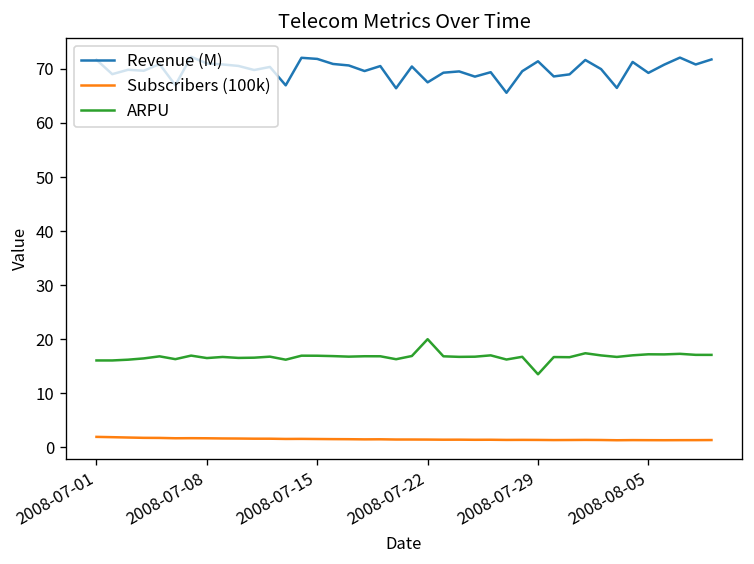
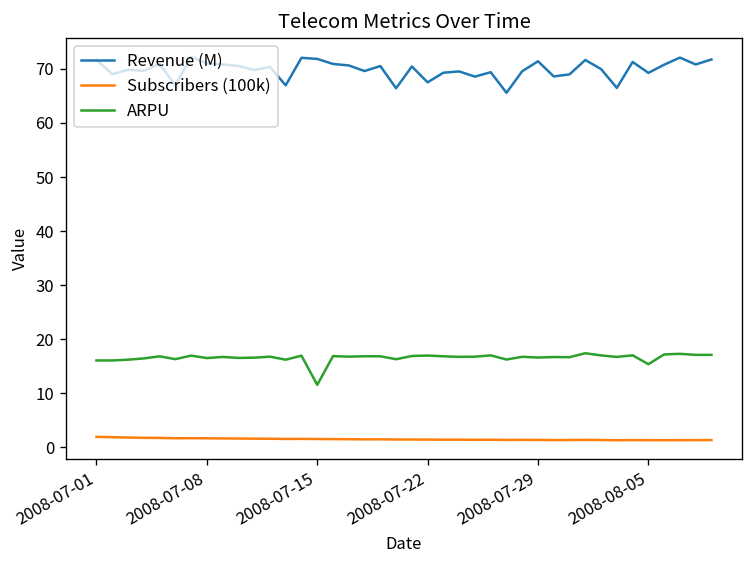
ARPU, 2008-07-15: 17 -> 12
ARPU, 2008-07-22: 20 -> 17
ARPU, 2008-07-29: 14 -> 17
ARPU, 2008-08-05: 17 -> 15
